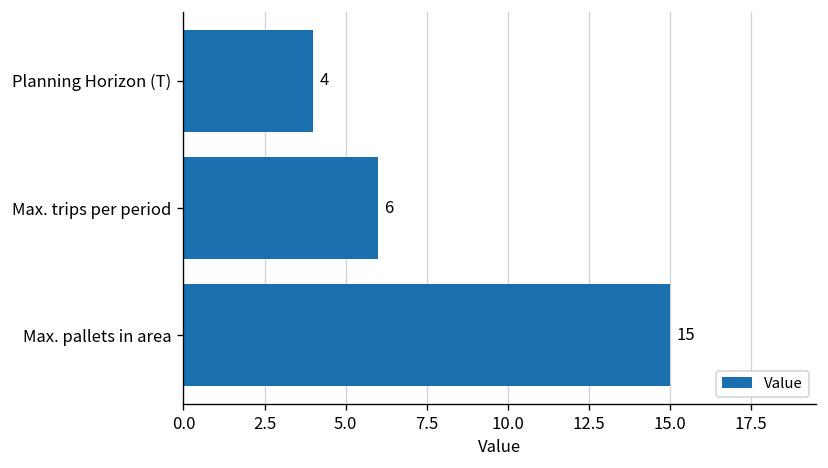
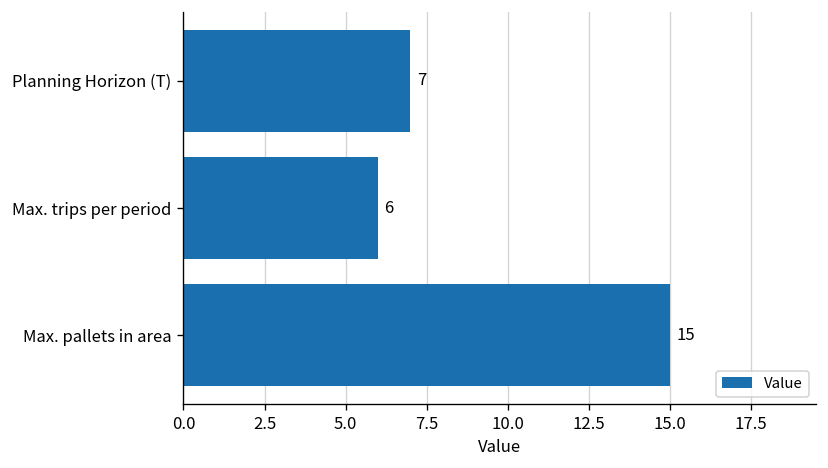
Planning Horizon (T): 4 -> 7
